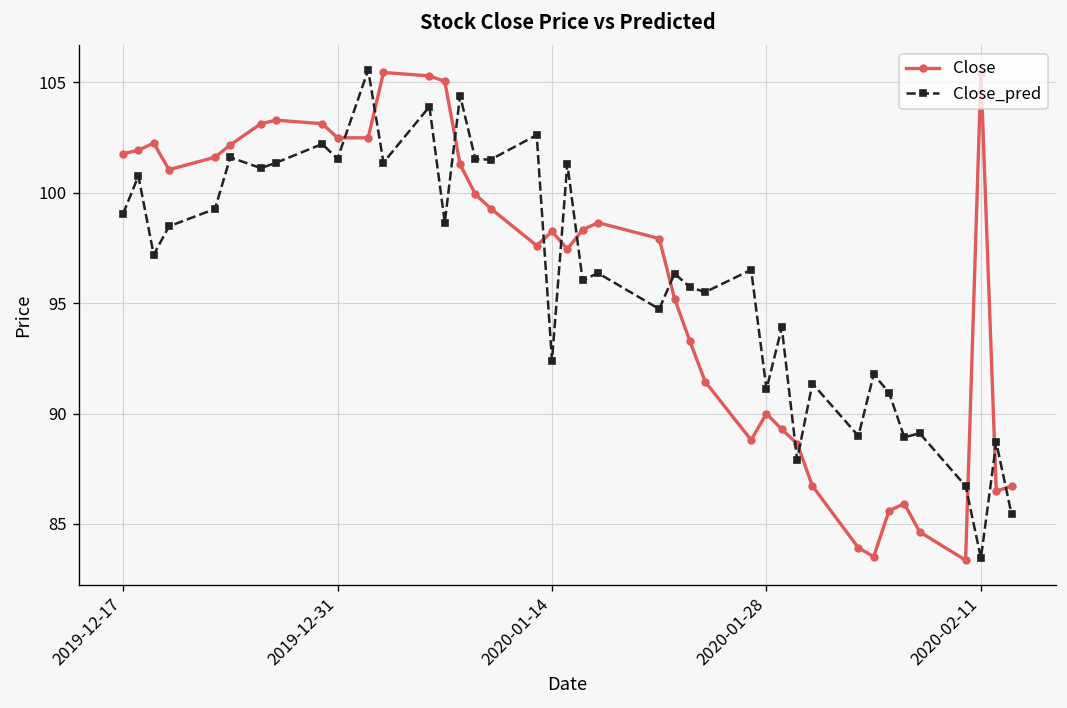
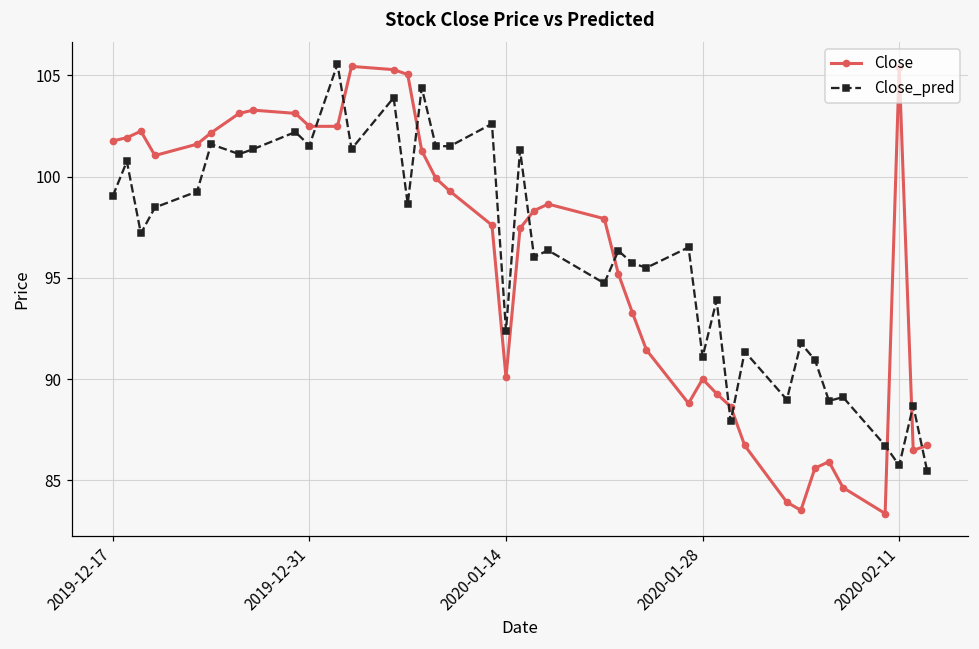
Close, 2020-01-14: 98.2 -> 90.1
Close_pred, 2020-02-11: 83.5 -> 85.7
